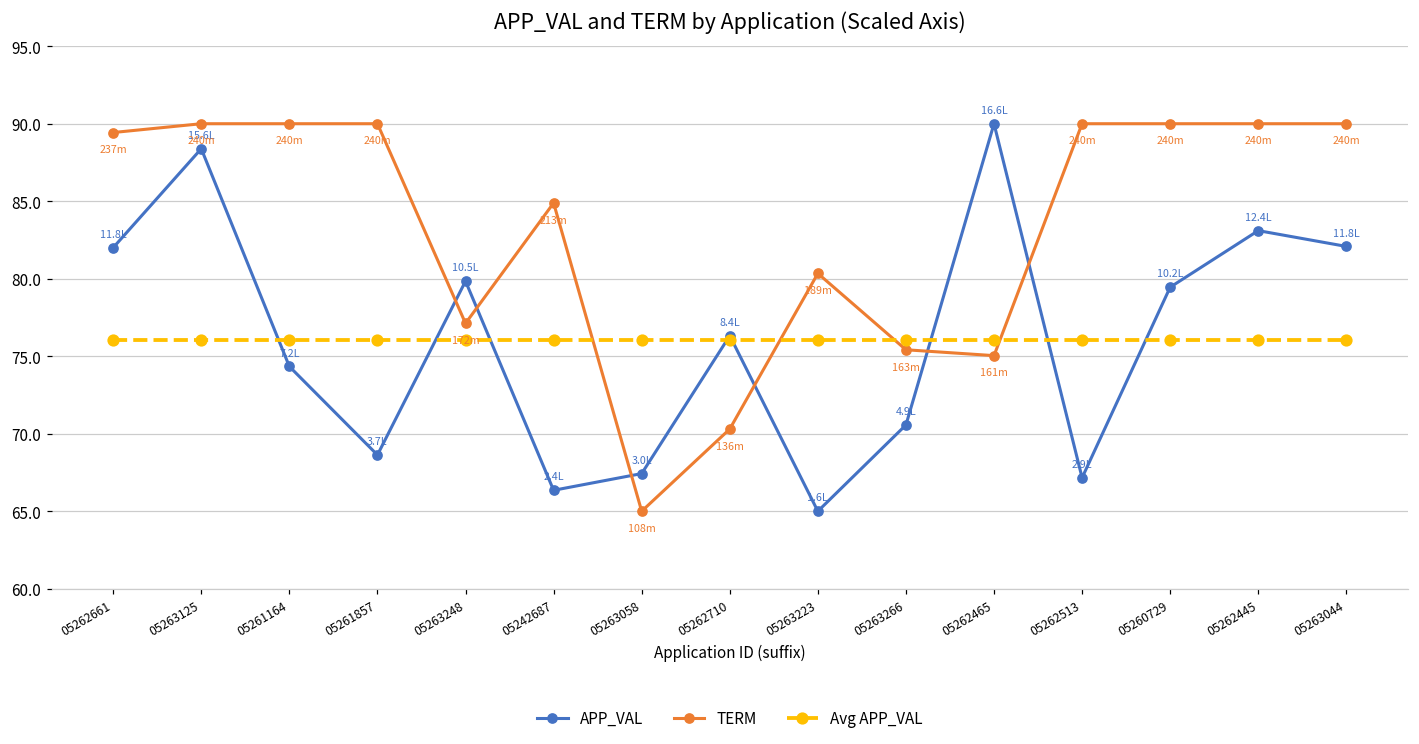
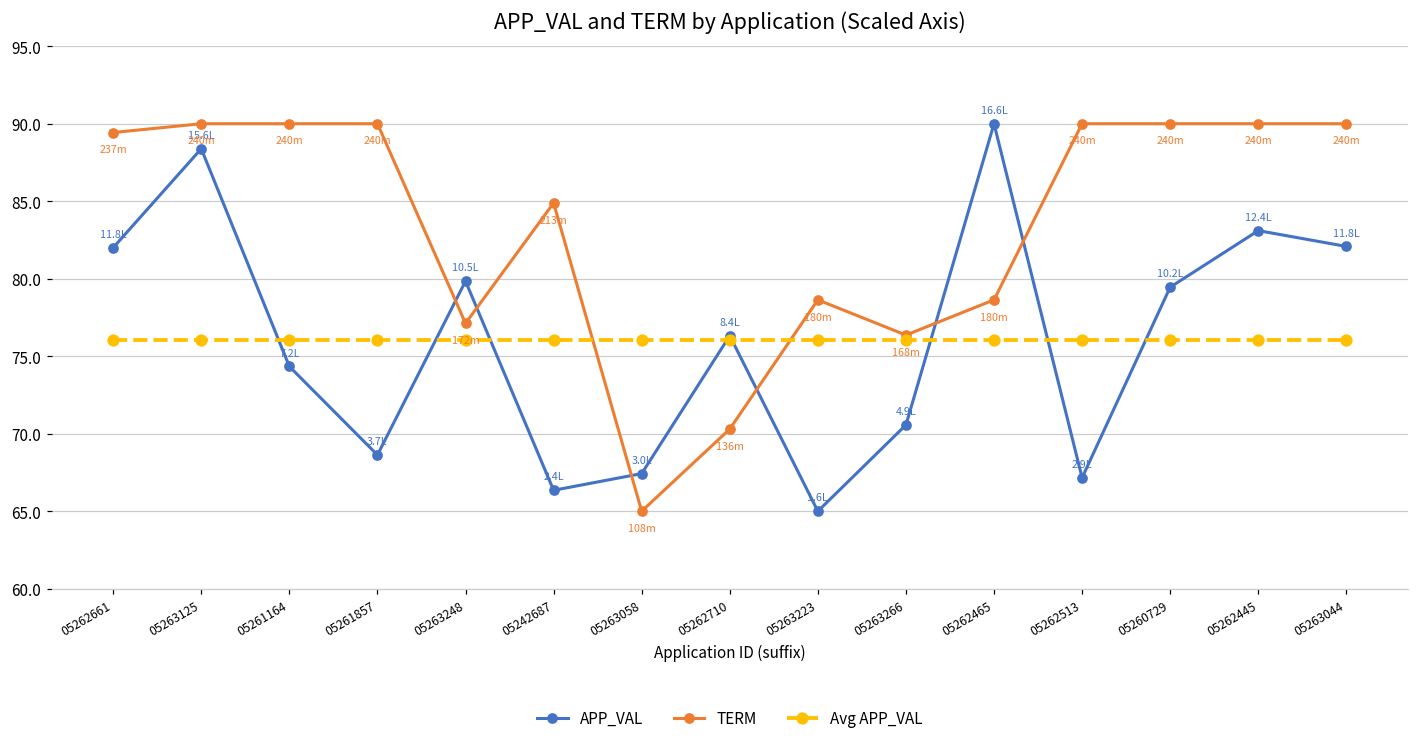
TERM, 05263223: 189m -> 180m
TERM, 05263266: 163m -> 168m
TERM, 05262465: 161m -> 180m
